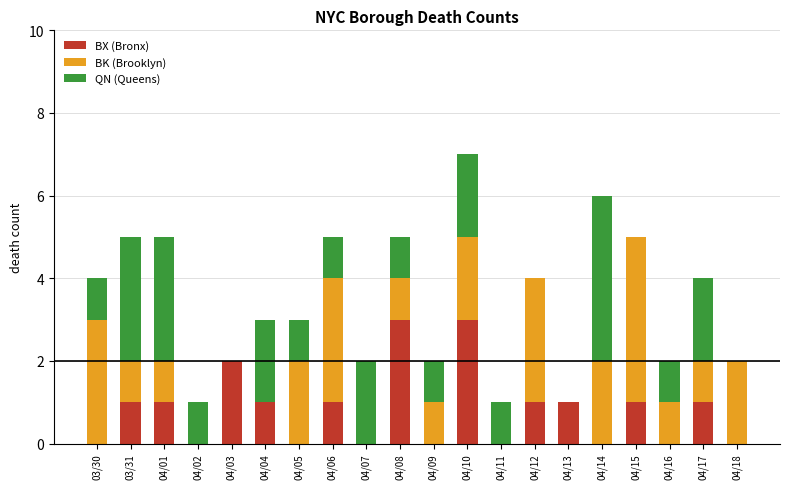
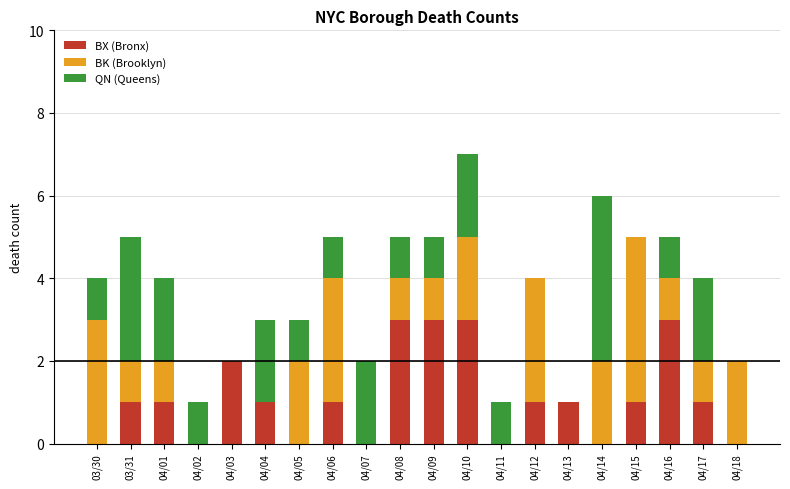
QN (Queens), 04/01: 3 -> 2
BX (Bronx), 04/09: 0 -> 3
BX (Bronx), 04/16: 0 -> 3
